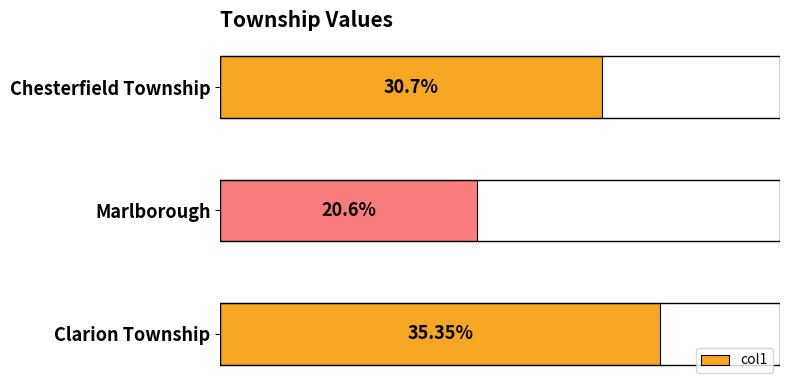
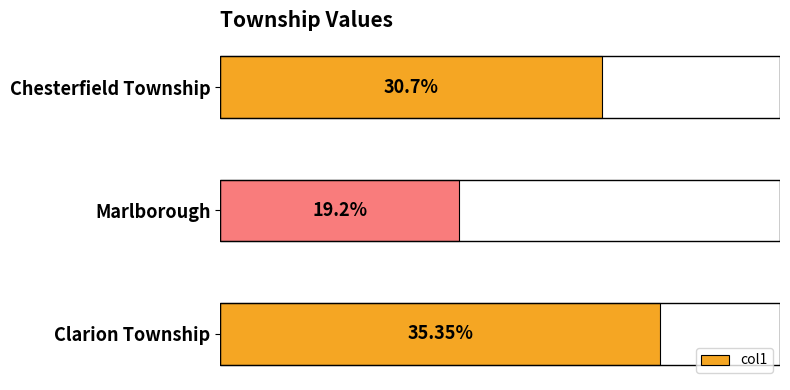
Marlborough: 20.6% -> 19.2%
